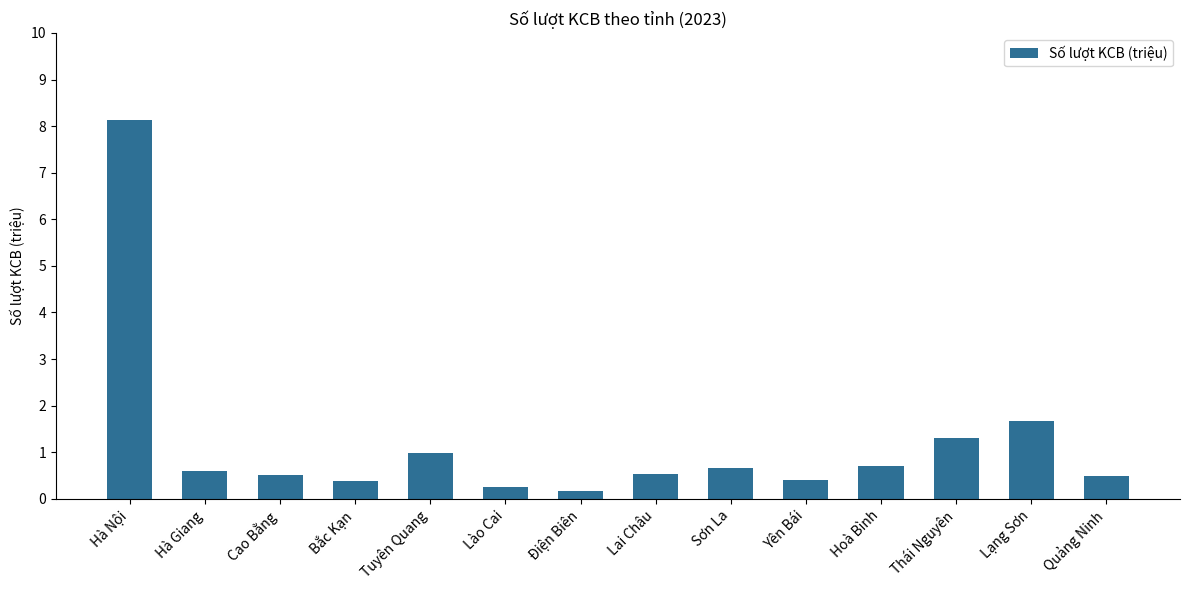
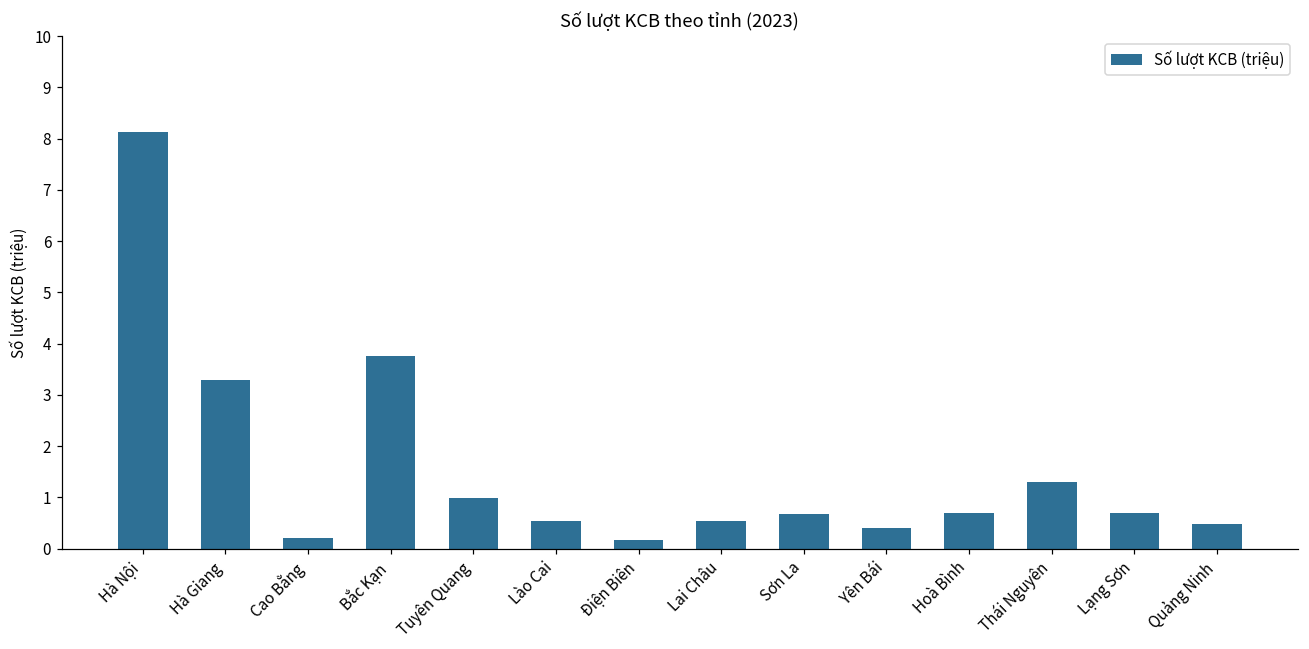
Hà Giang: 0.6 -> 3.3
Cao Bằng: 0.5 -> 0.2
Bắc Kạn: 0.4 -> 3.8
Lào Cai: 0.3 -> 0.5
Lạng Sơn: 1.7 -> 0.7
